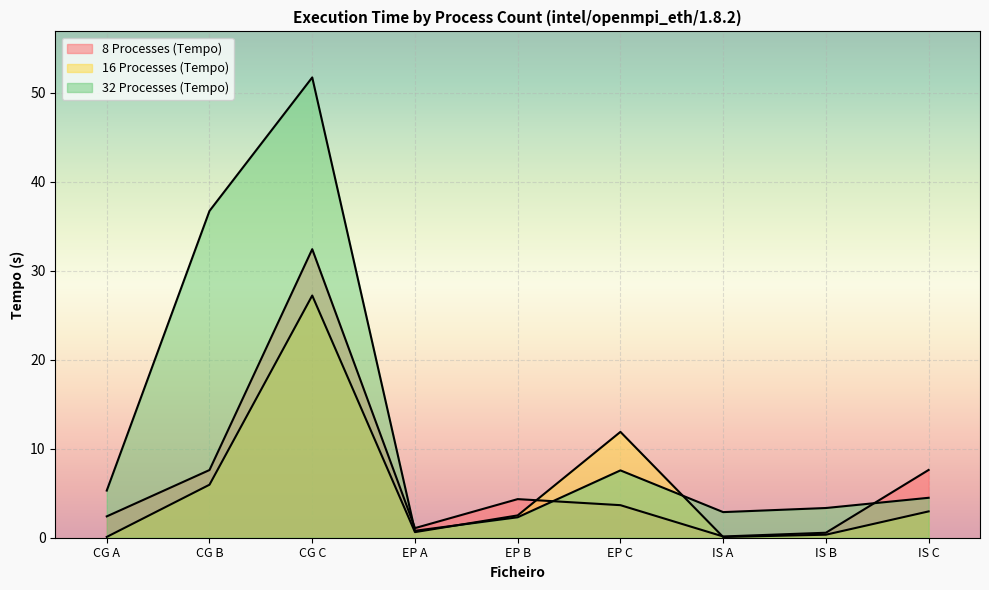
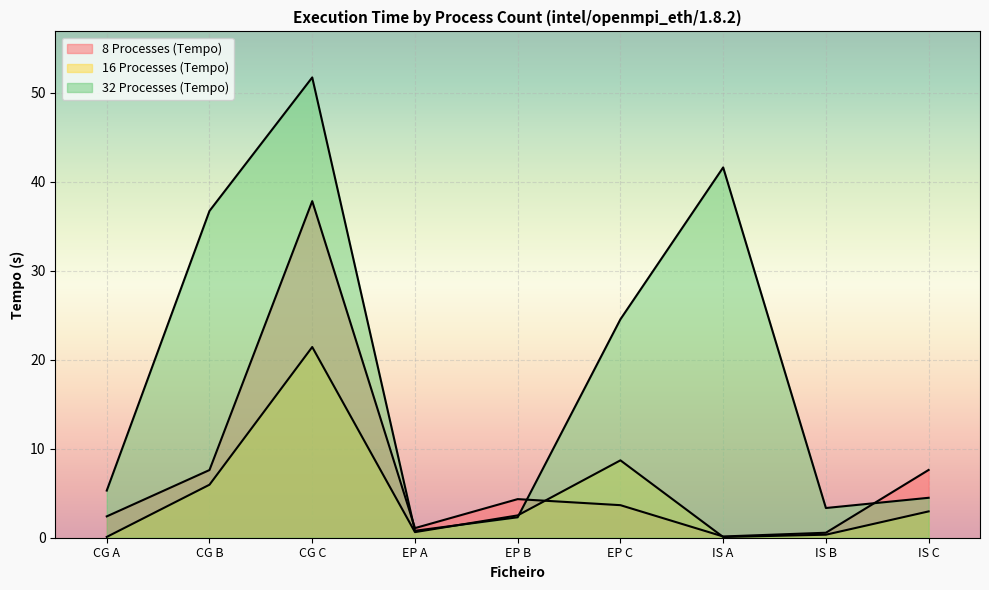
8 Processes (Tempo), CG C: 32 -> 38
16 Processes (Tempo), CG C: 27 -> 21
16 Processes (Tempo), EP C: 12 -> 9
32 Processes (Tempo), EP C: 8 -> 25
32 Processes (Tempo), IS A: 3 -> 42
